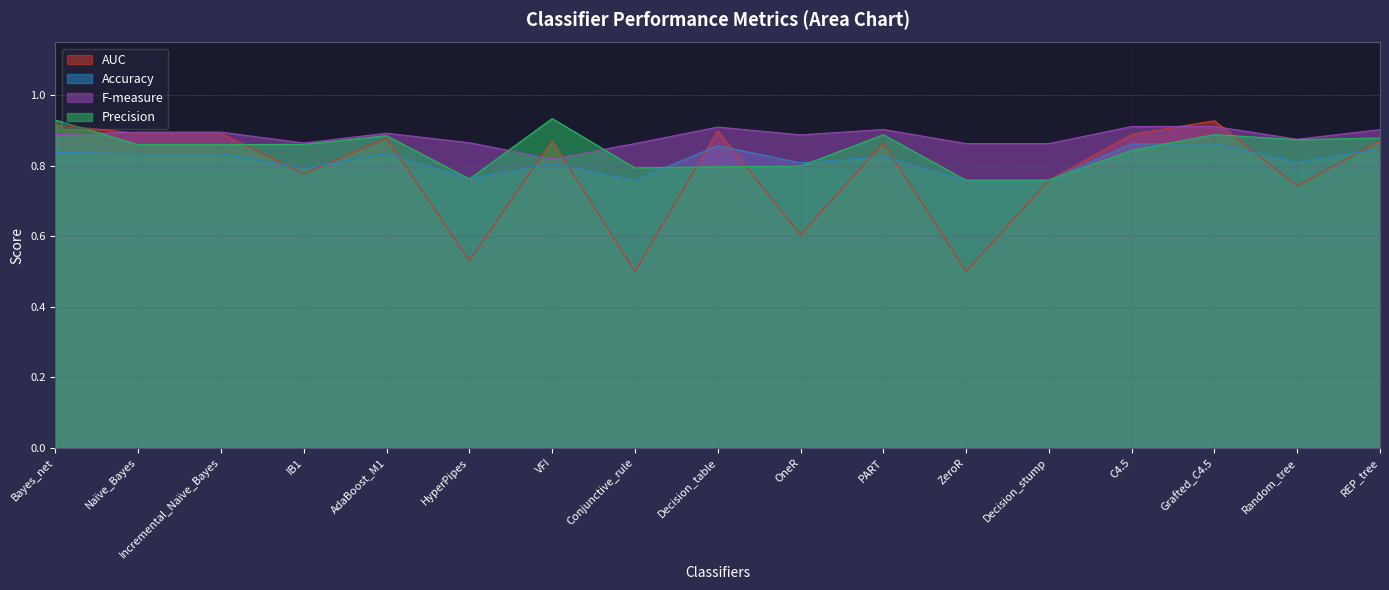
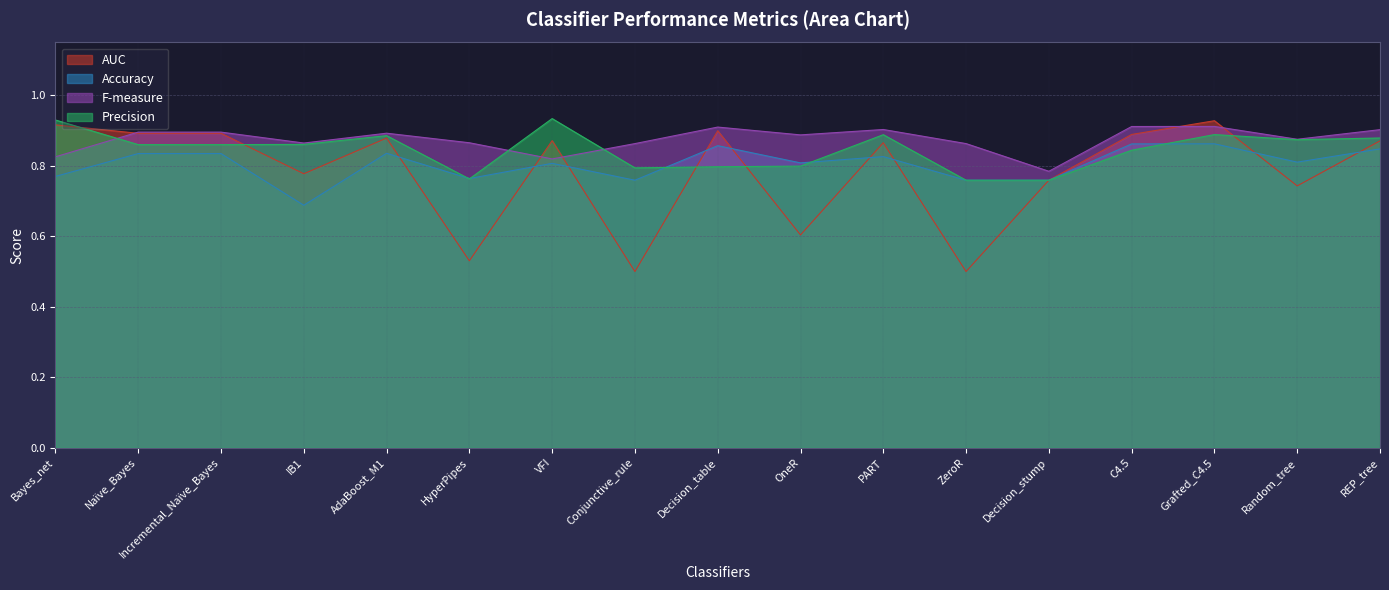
Accuracy, Bayes_net: 0.84 -> 0.77
F-measure, Bayes_net: 0.89 -> 0.83
Accuracy, IB1: 0.79 -> 0.69
F-measure, Decision_stump: 0.86 -> 0.78
